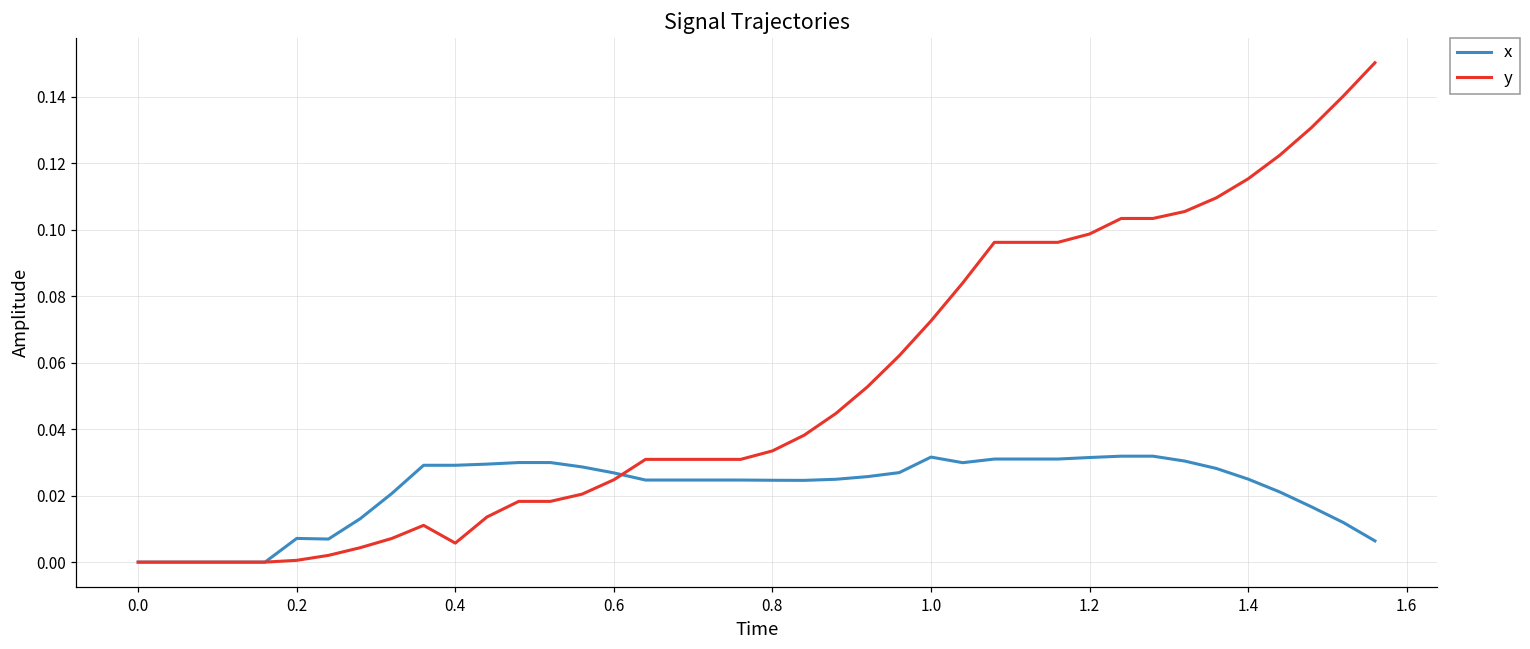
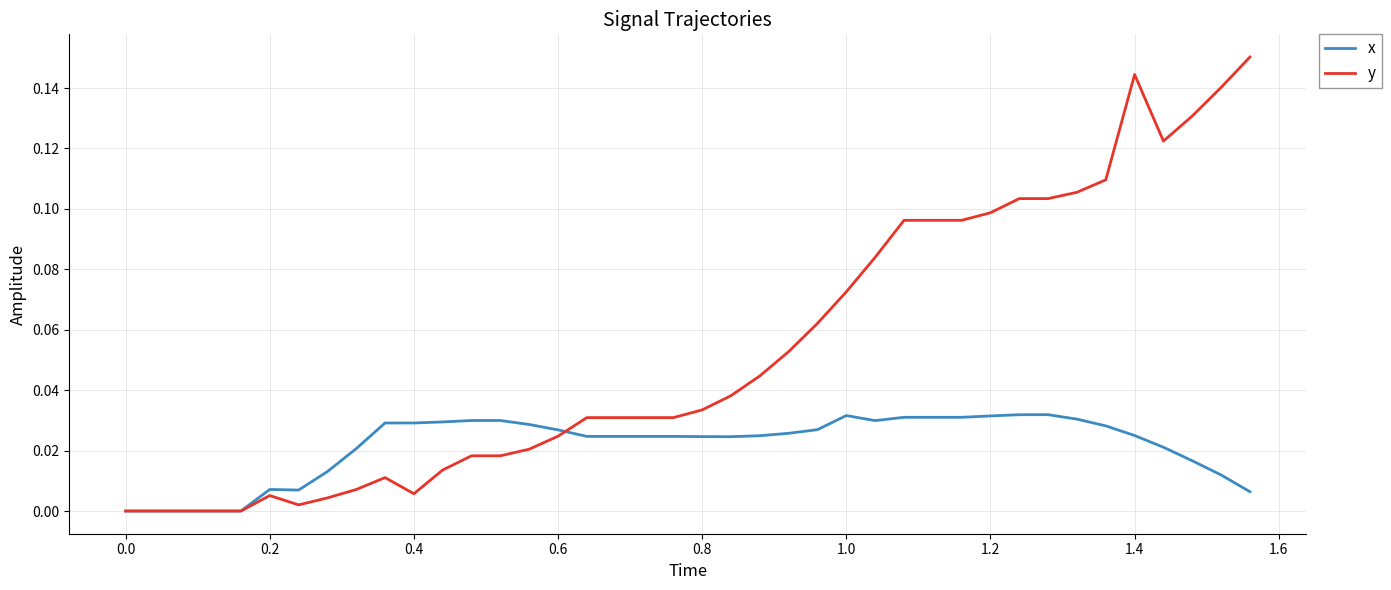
y, 0.2: 0.001 -> 0.005
y, 1.4: 0.115 -> 0.144
